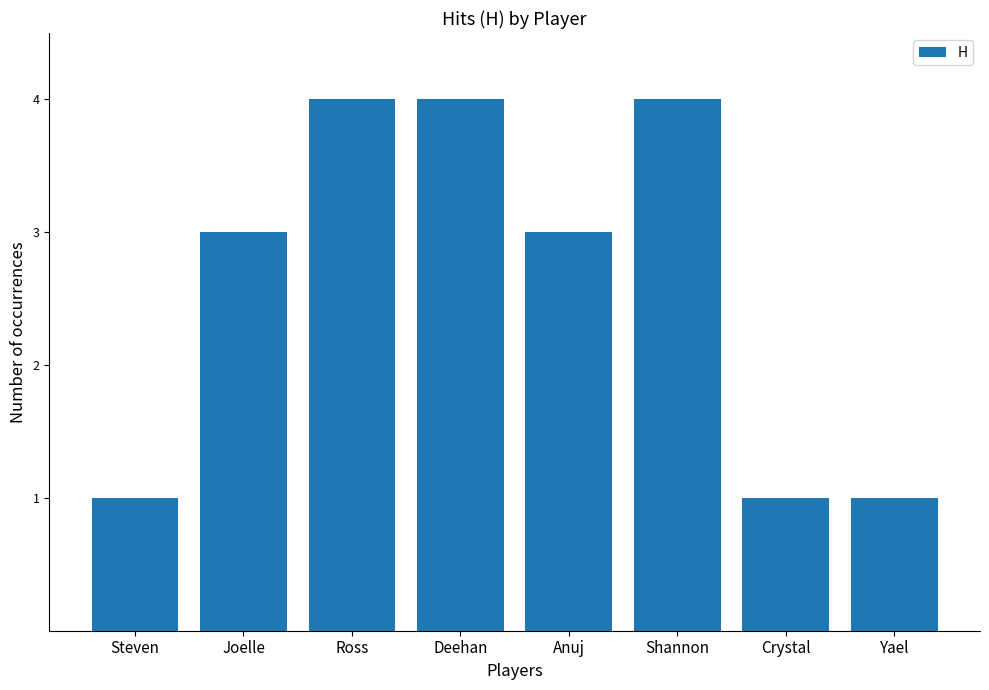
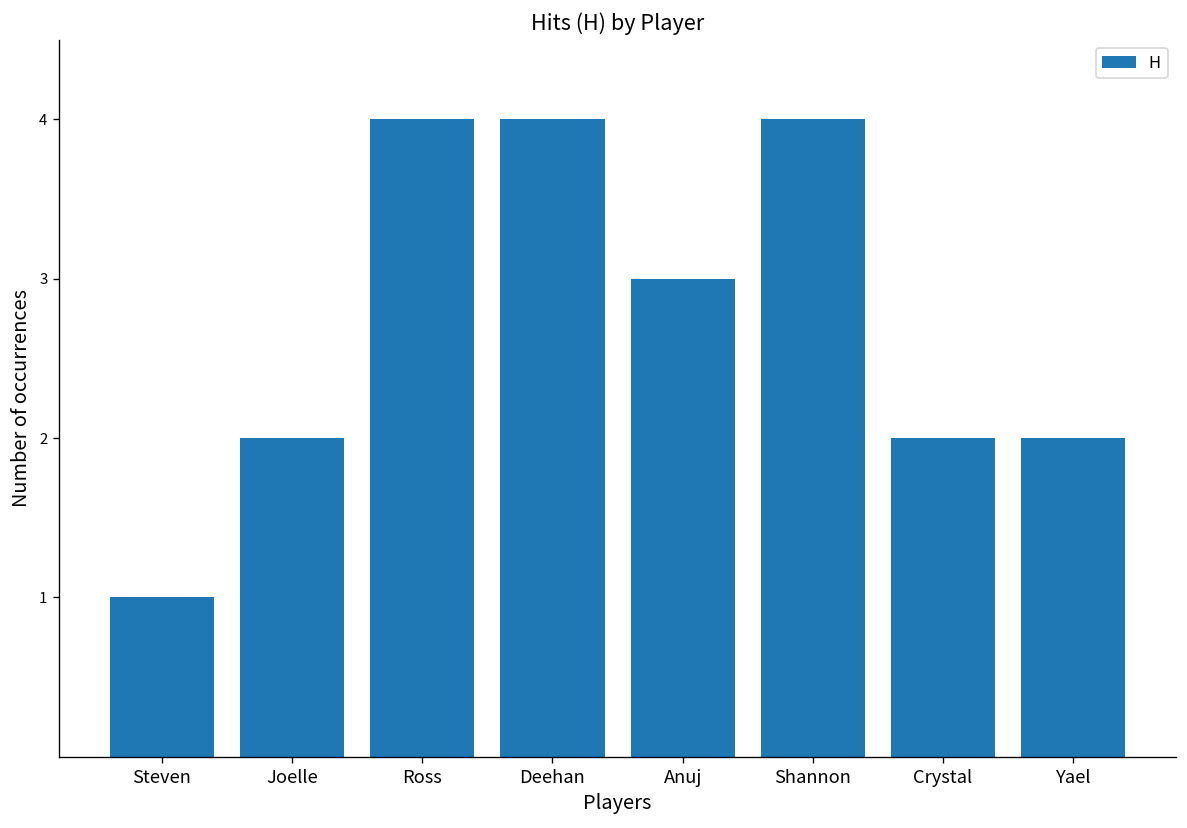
Joelle: 3 -> 2
Crystal: 1 -> 2
Yael: 1 -> 2
